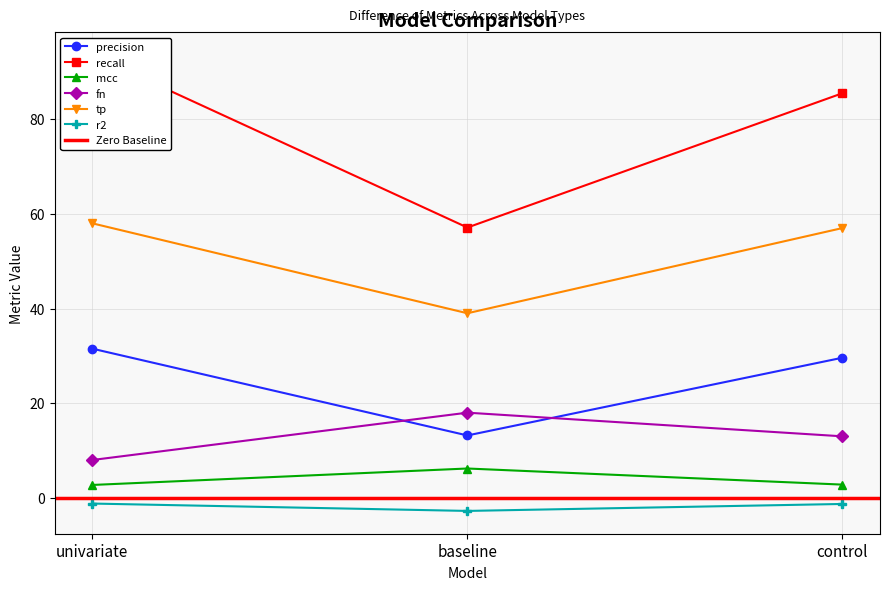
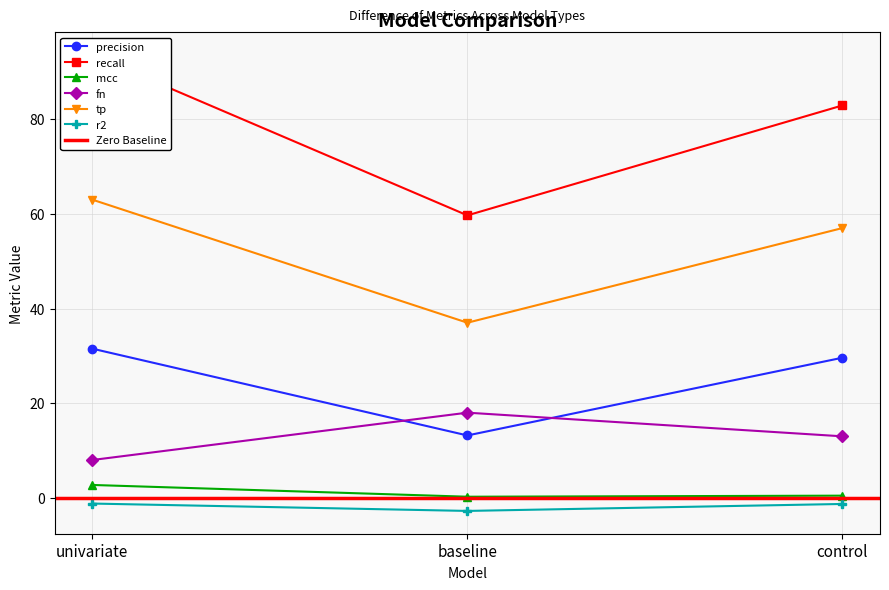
tp, univariate: 58 -> 63
recall, baseline: 57 -> 60
mcc, baseline: 6 -> 0
tp, baseline: 39 -> 37
recall, control: 85 -> 83
mcc, control: 3 -> 0
